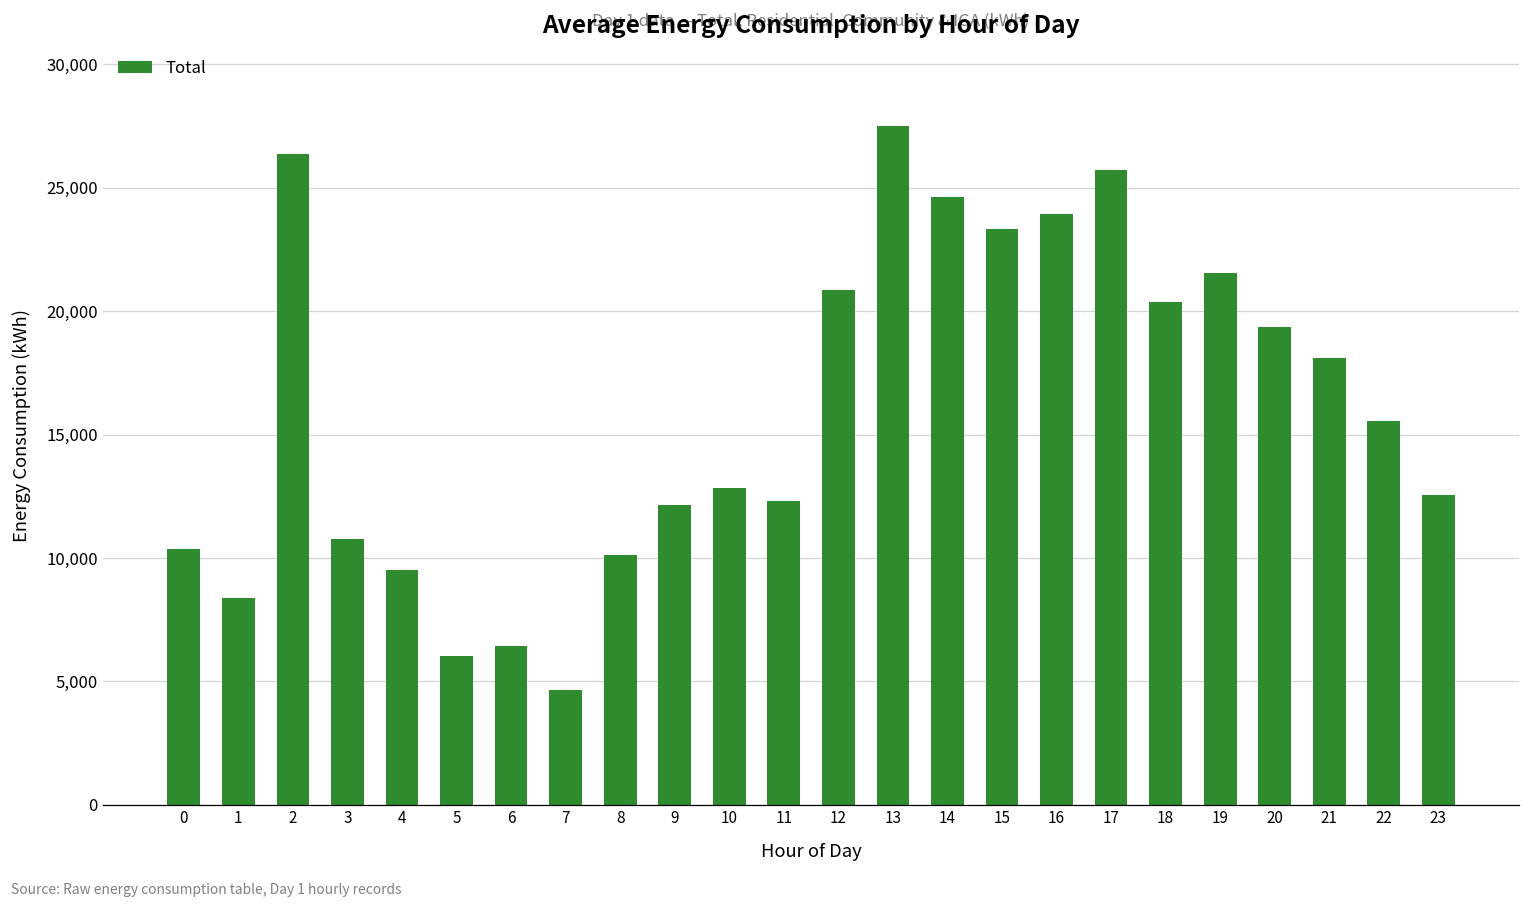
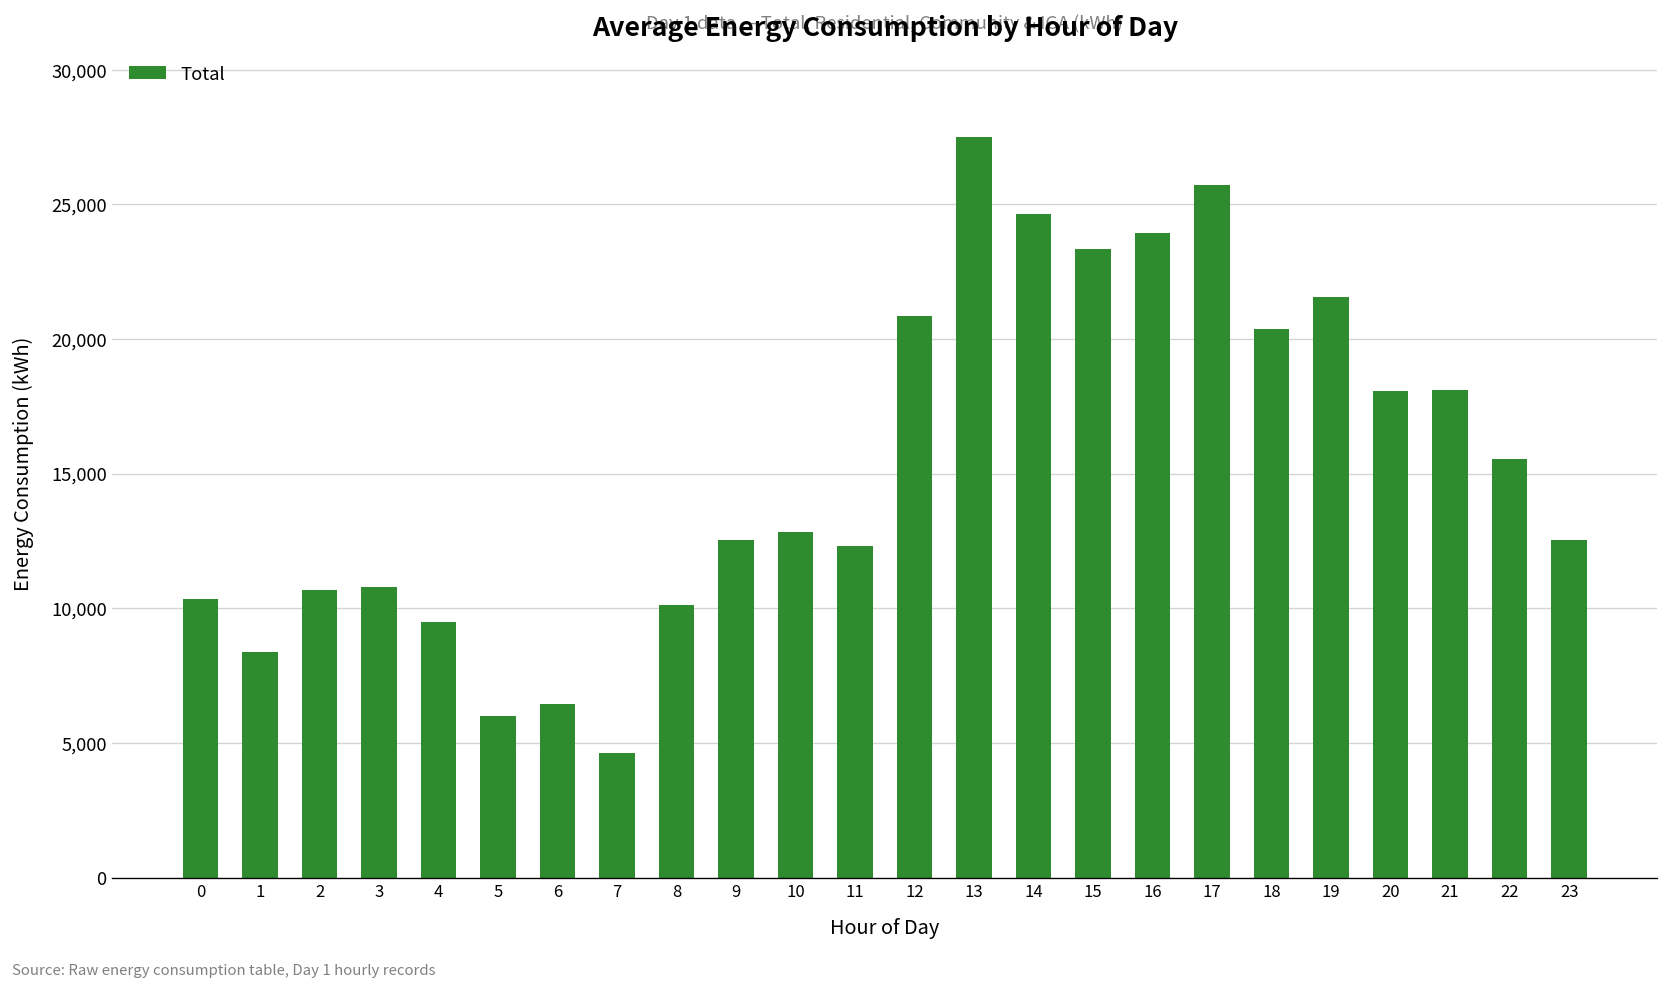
2: 26,400 -> 10,700
9: 12,100 -> 12,500
20: 19,400 -> 18,100
